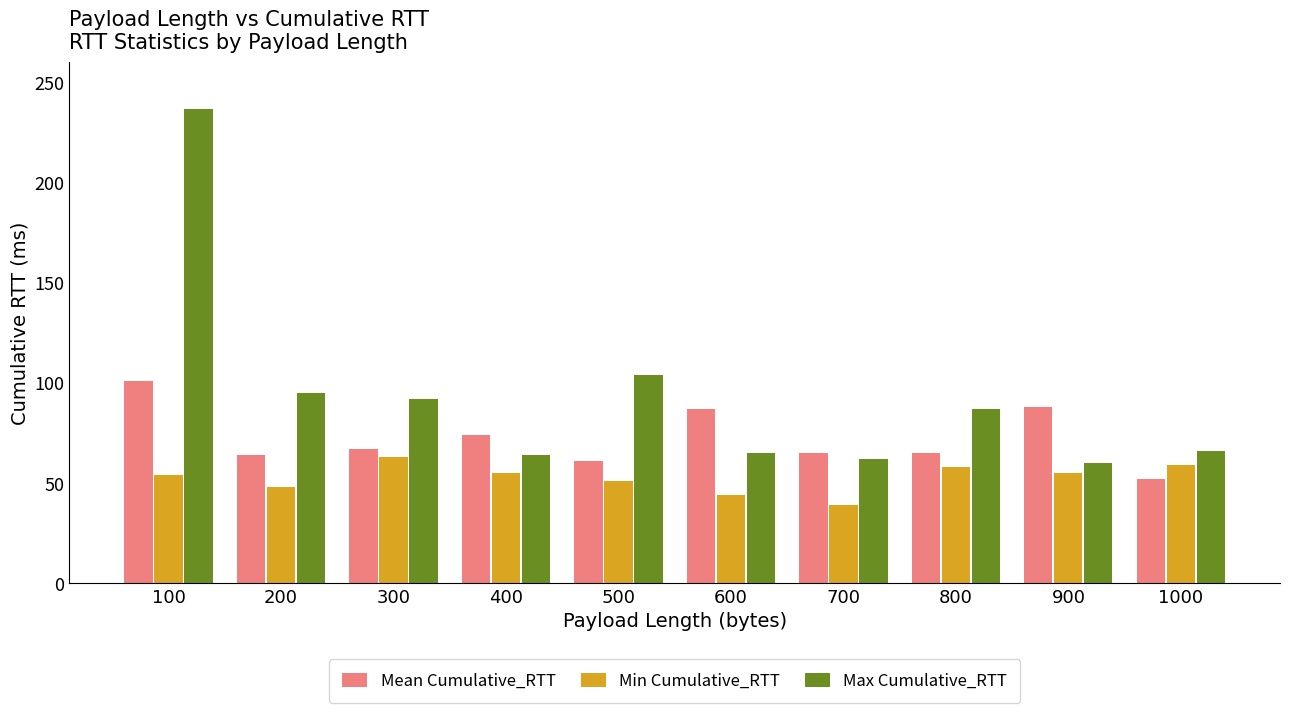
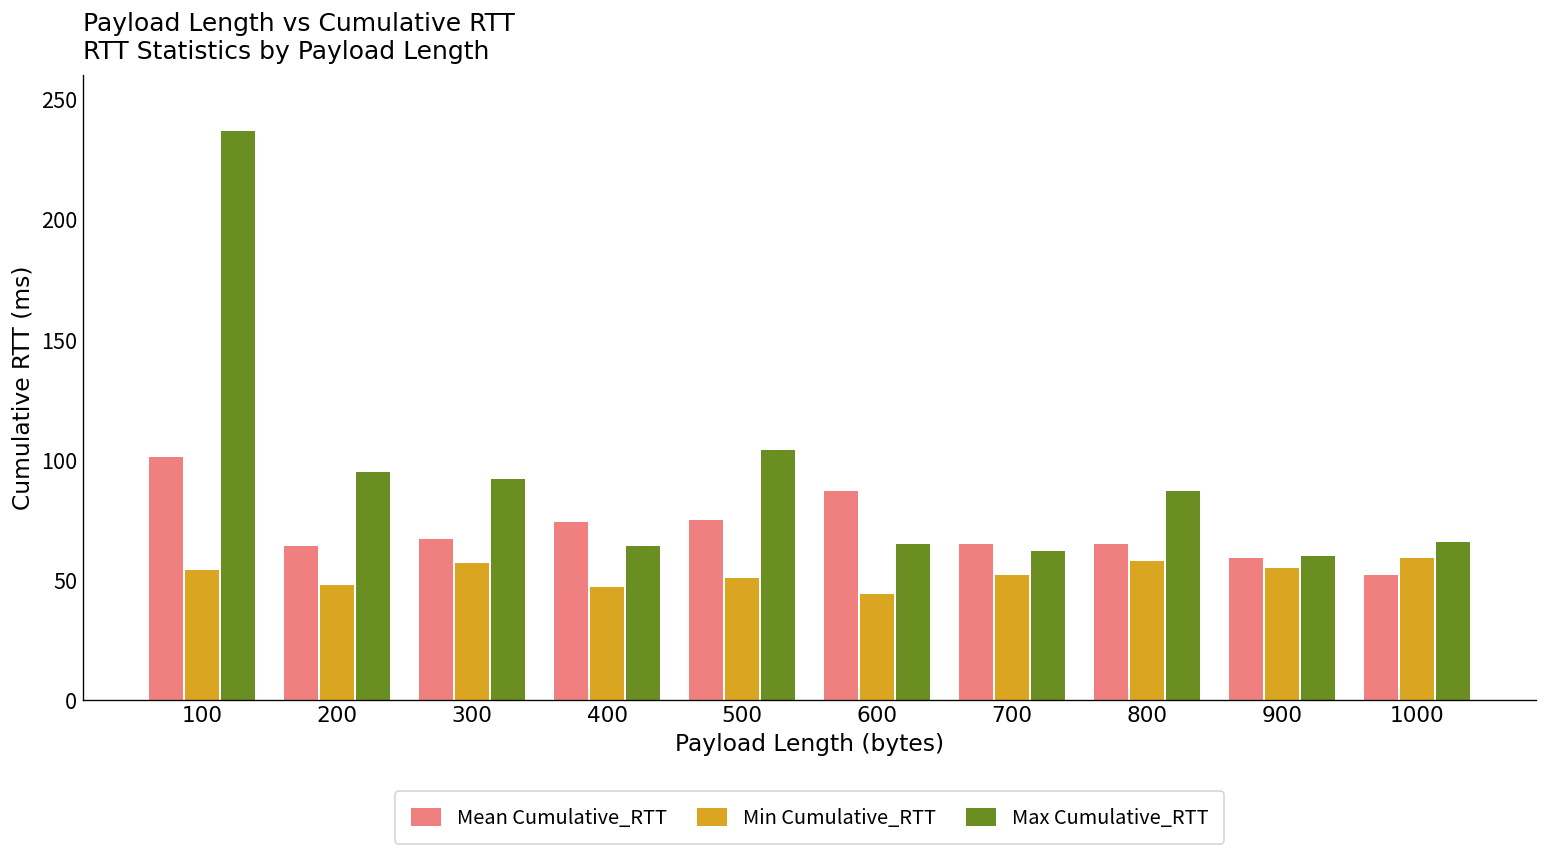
Min Cumulative_RTT, 300: 63 -> 57
Min Cumulative_RTT, 400: 55 -> 47
Mean Cumulative_RTT, 500: 61 -> 75
Min Cumulative_RTT, 700: 39 -> 52
Mean Cumulative_RTT, 900: 88 -> 59
